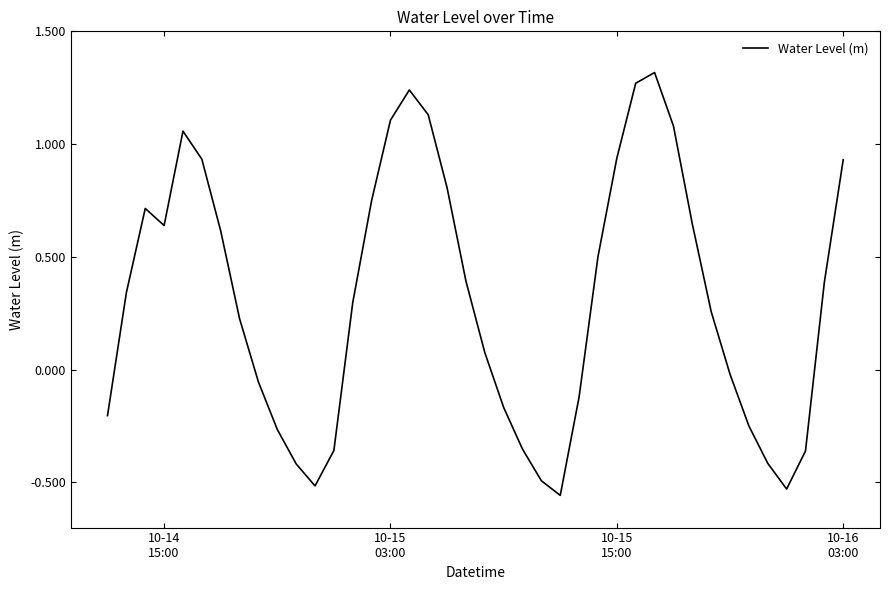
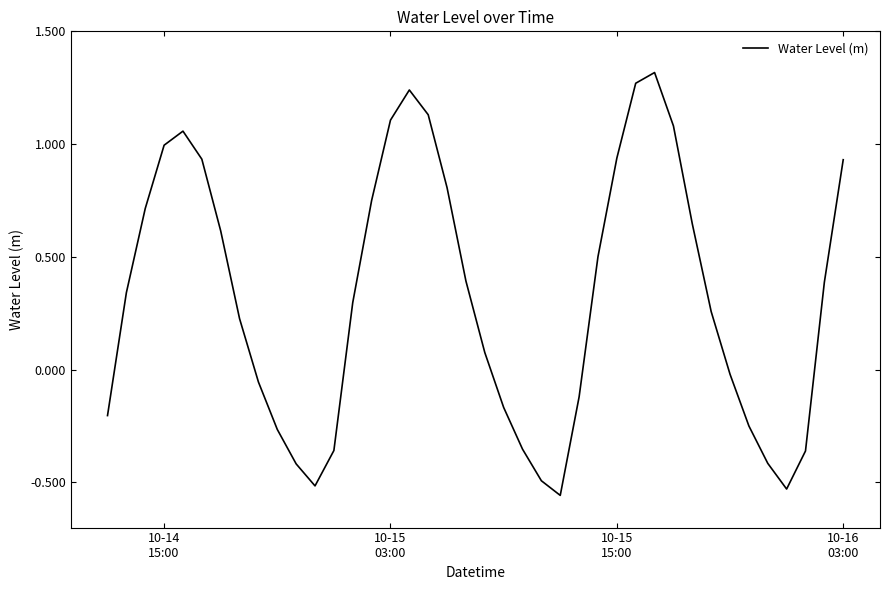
10-14 15:00: 0.64 -> 1.00
